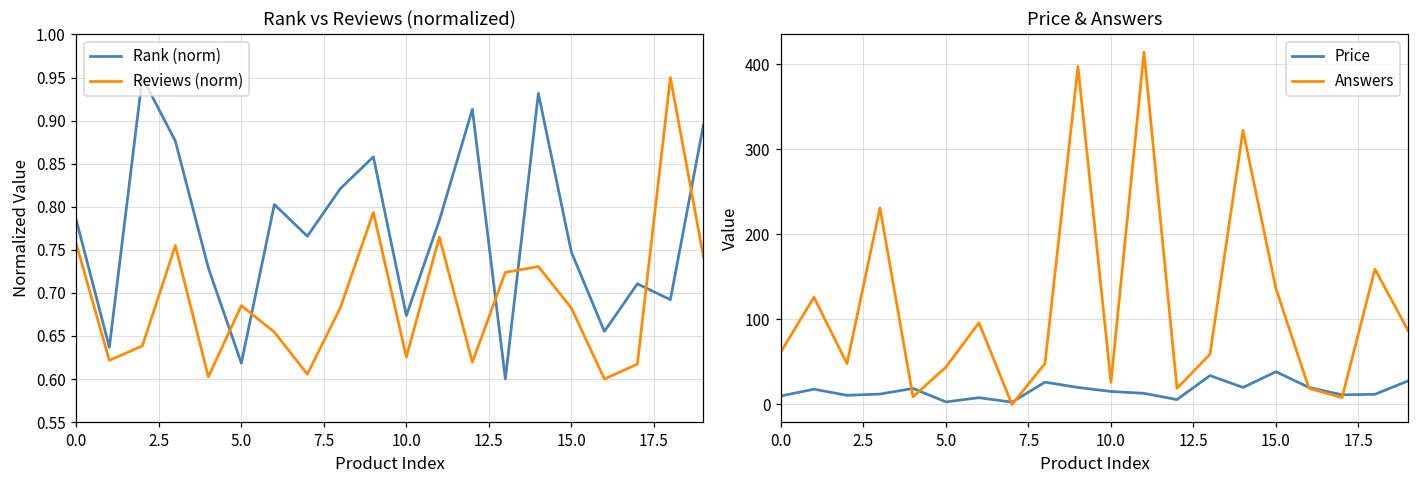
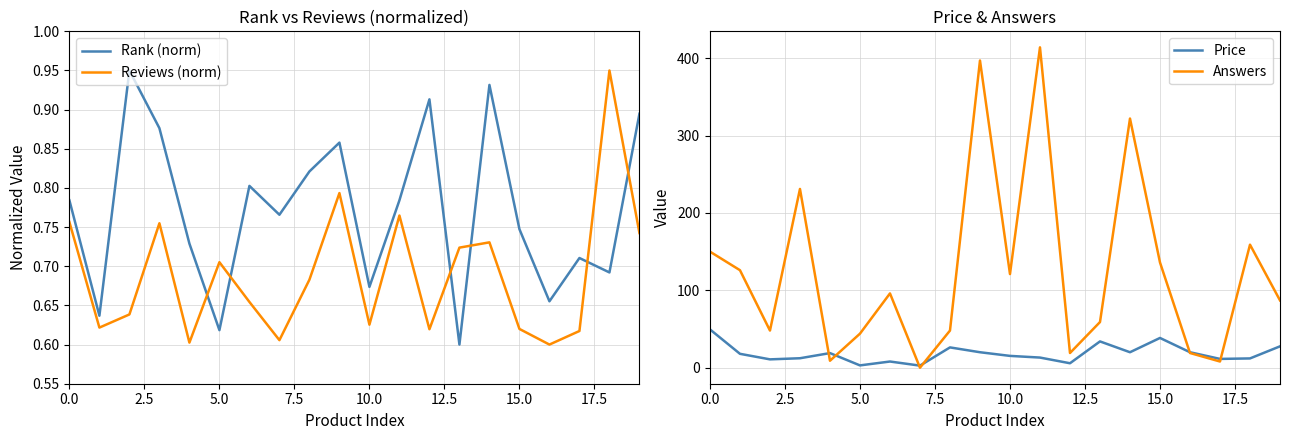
Rank vs Reviews (normalized), Reviews (norm), 5.0: 0.69 -> 0.71
Rank vs Reviews (normalized), Reviews (norm), 15.0: 0.68 -> 0.62
Price & Answers, Price, 0.0: 10 -> 50
Price & Answers, Answers, 0.0: 60 -> 150
Price & Answers, Answers, 10.0: 30 -> 120
